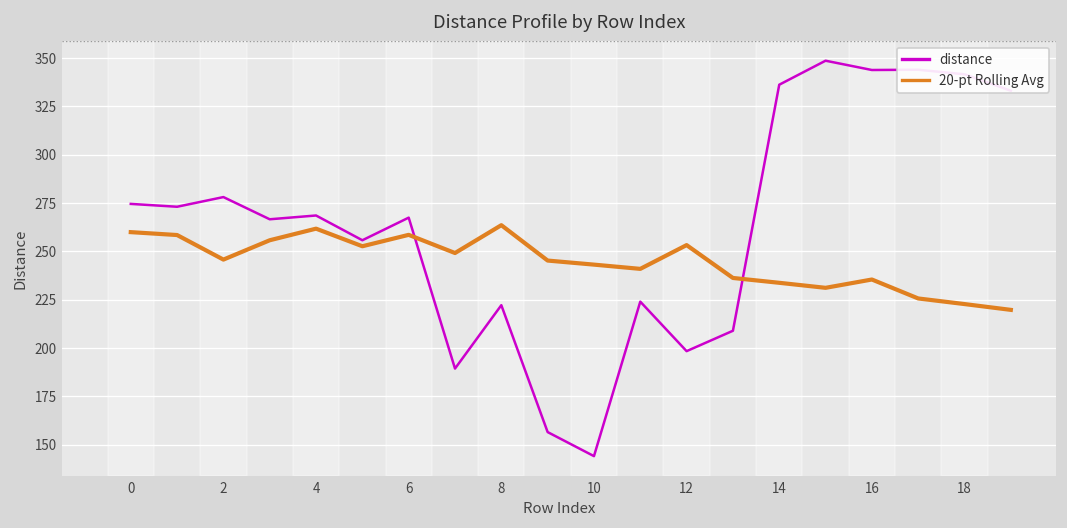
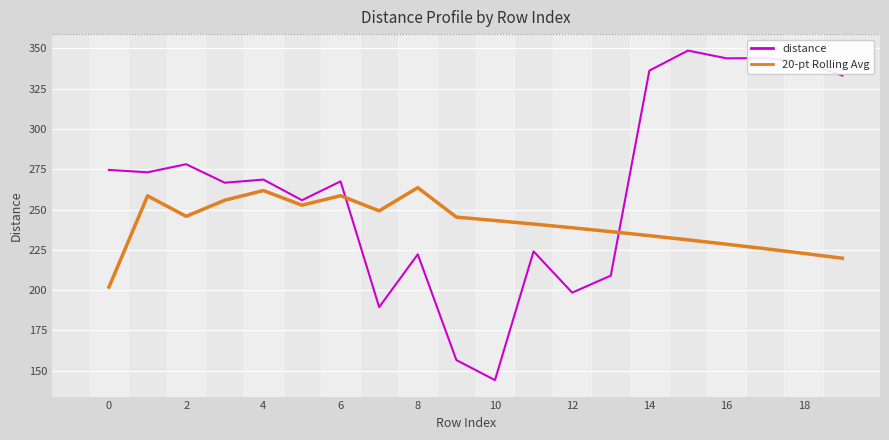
20-pt Rolling Avg, 0: 260 -> 202
20-pt Rolling Avg, 12: 253 -> 239
20-pt Rolling Avg, 16: 236 -> 229
